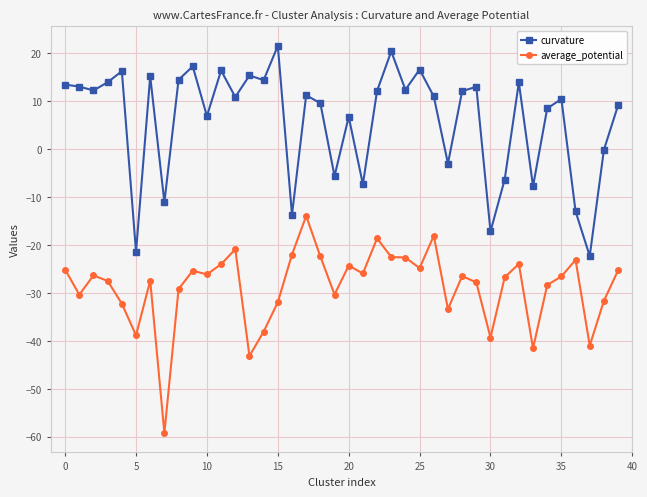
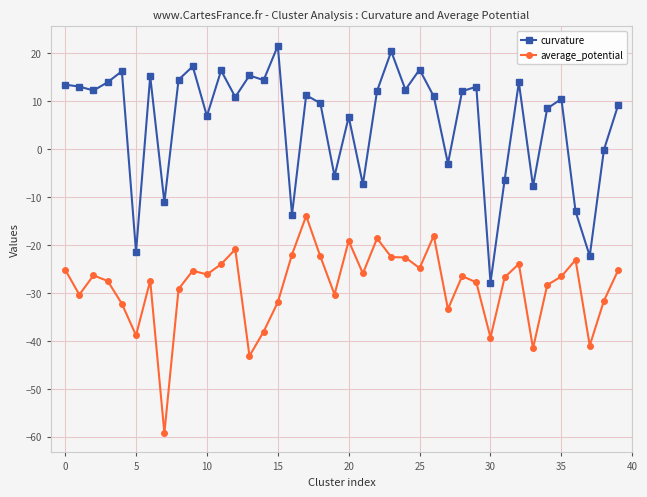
average_potential, 20: -24 -> -19
curvature, 30: -17 -> -28
